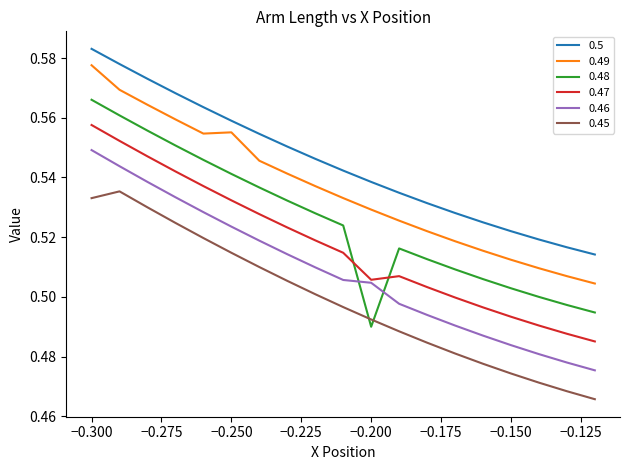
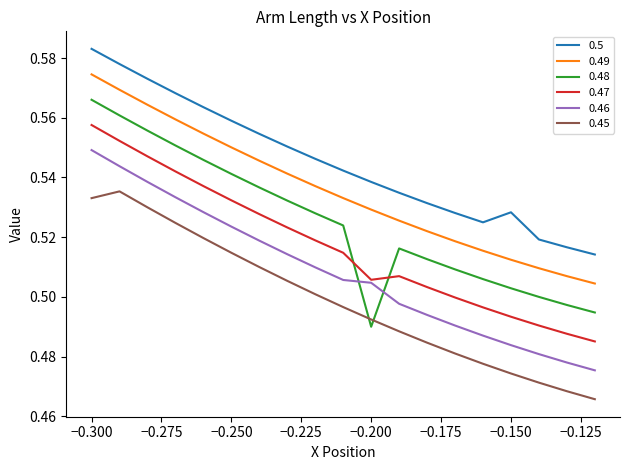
0.49, −0.300: 0.578 -> 0.575
0.49, −0.250: 0.555 -> 0.550
0.5, −0.150: 0.522 -> 0.528
